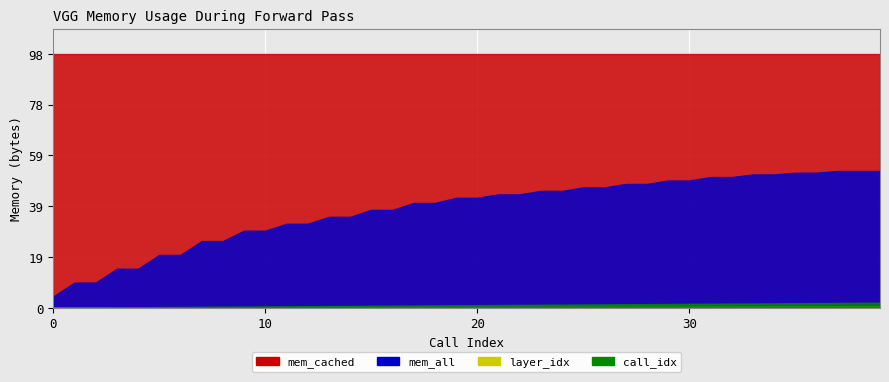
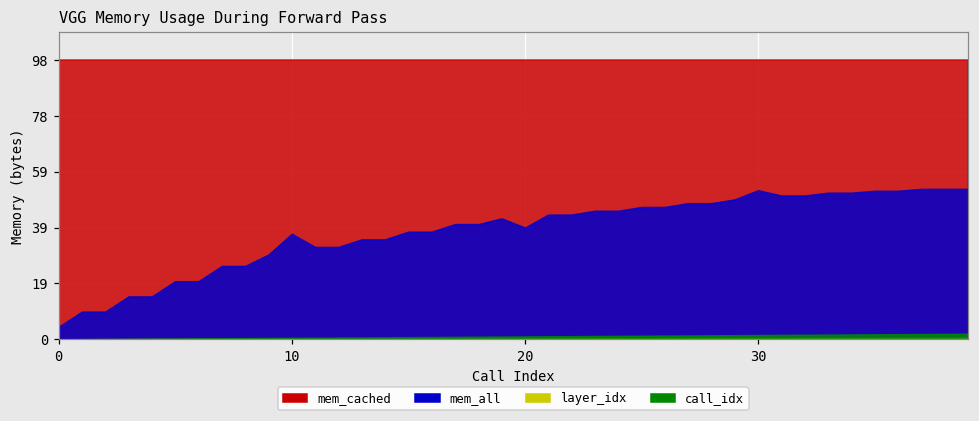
mem_all, 10: 30 -> 37
mem_all, 20: 43 -> 39
mem_all, 30: 49 -> 53
